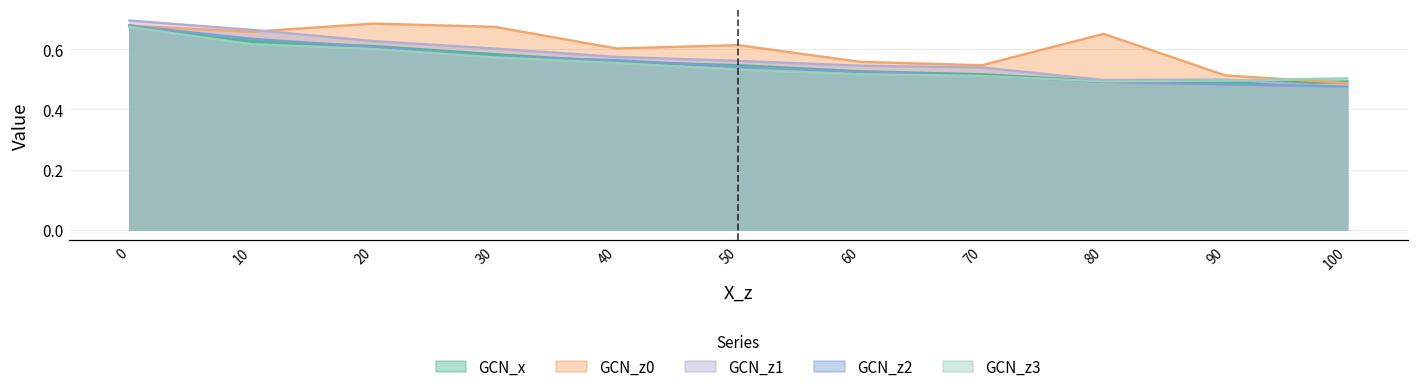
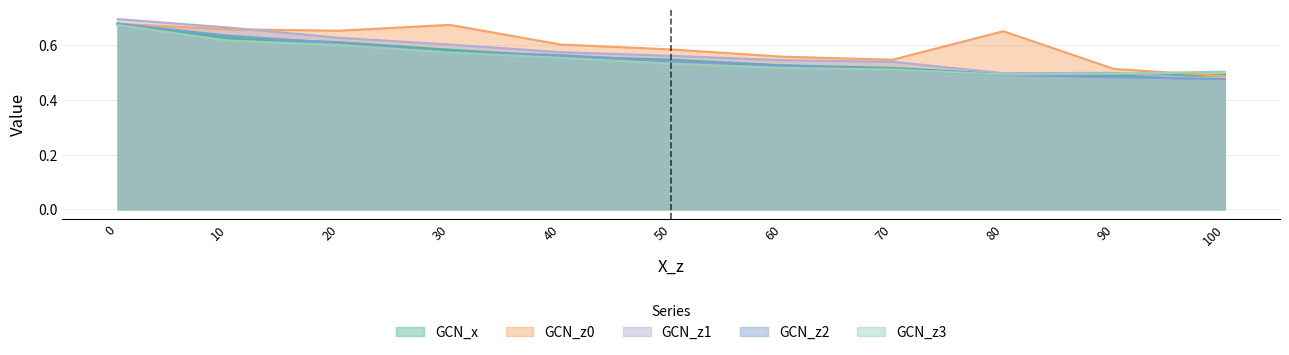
GCN_z0, 20: 0.69 -> 0.65
GCN_z0, 50: 0.61 -> 0.58
